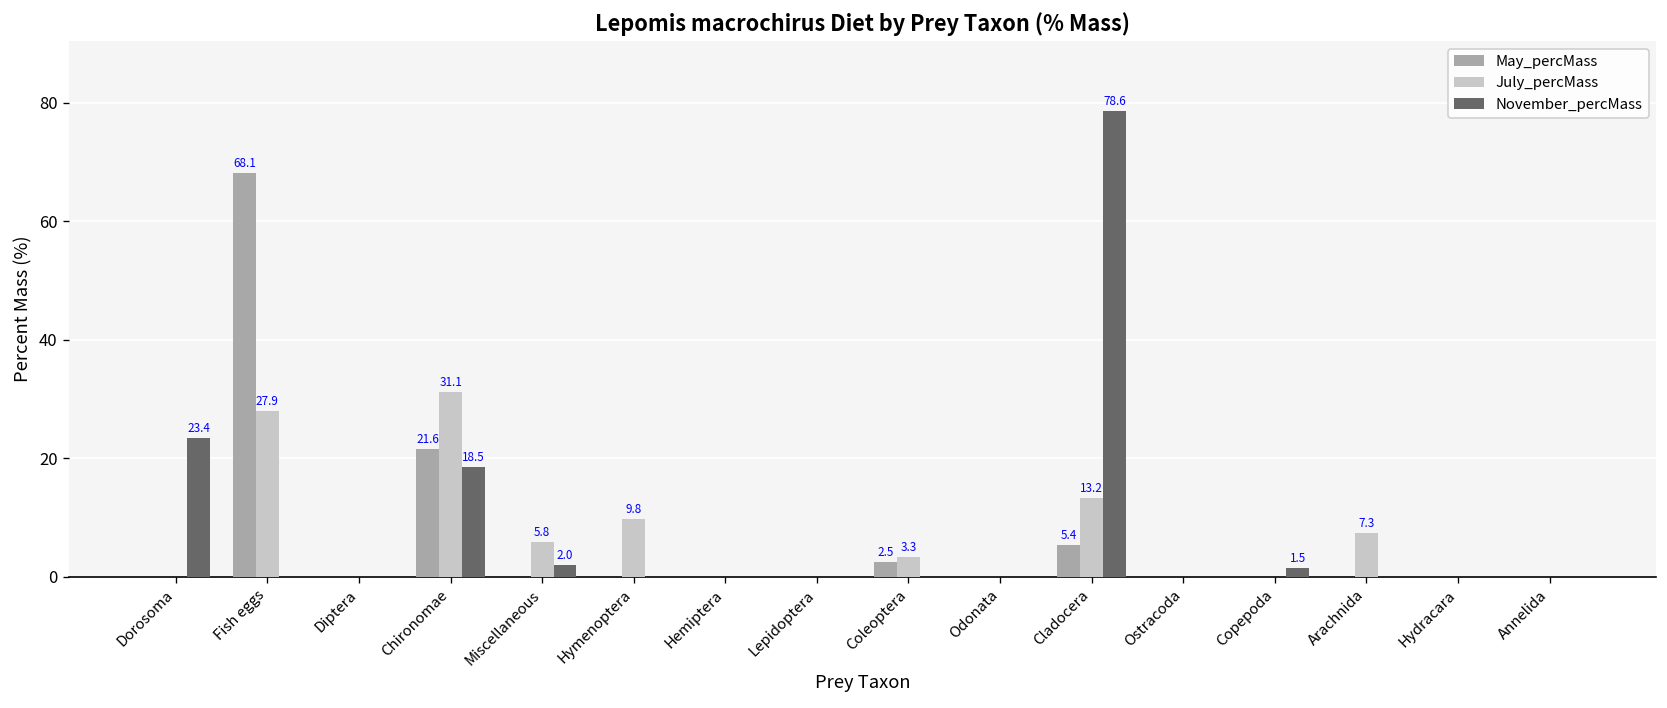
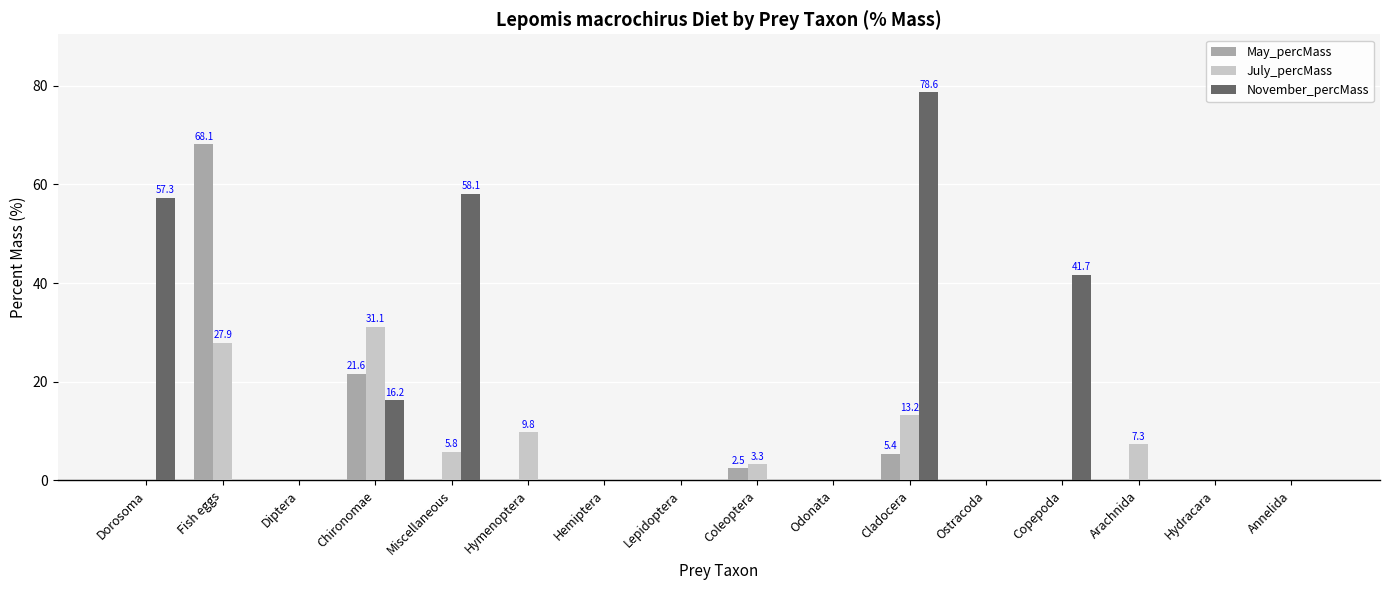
November_percMass, Dorosoma: 23.4 -> 57.3
November_percMass, Chironomae: 18.5 -> 16.2
November_percMass, Miscellaneous: 2.0 -> 58.1
November_percMass, Copepoda: 1.5 -> 41.7
